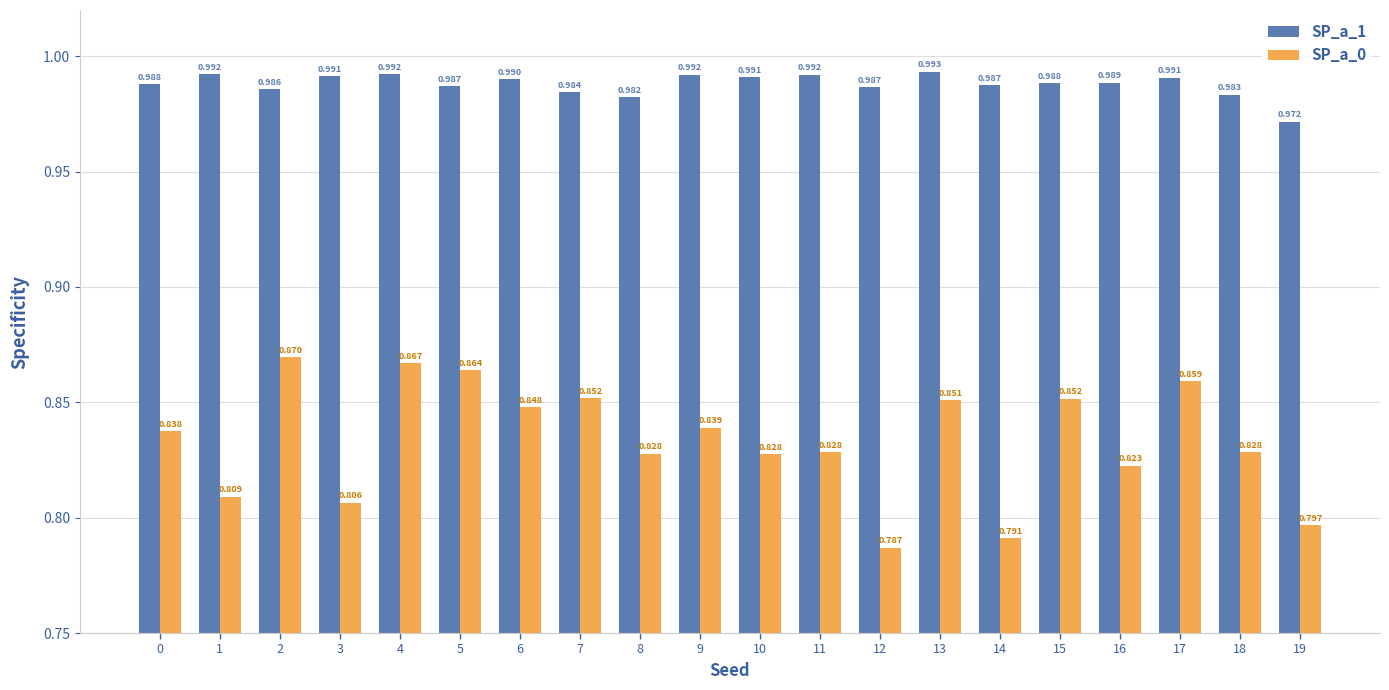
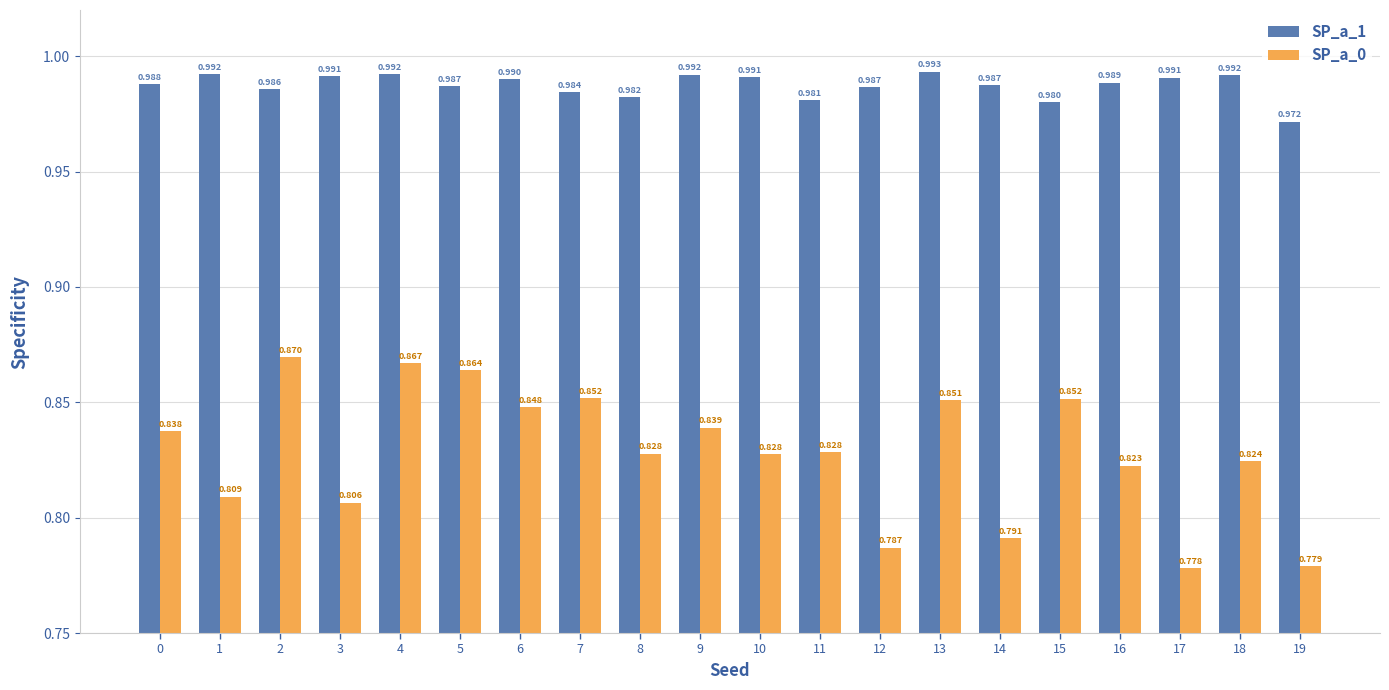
SP_a_1, 11: 0.992 -> 0.981
SP_a_1, 15: 0.988 -> 0.980
SP_a_0, 17: 0.859 -> 0.778
SP_a_1, 18: 0.983 -> 0.992
SP_a_0, 18: 0.828 -> 0.824
SP_a_0, 19: 0.797 -> 0.779
